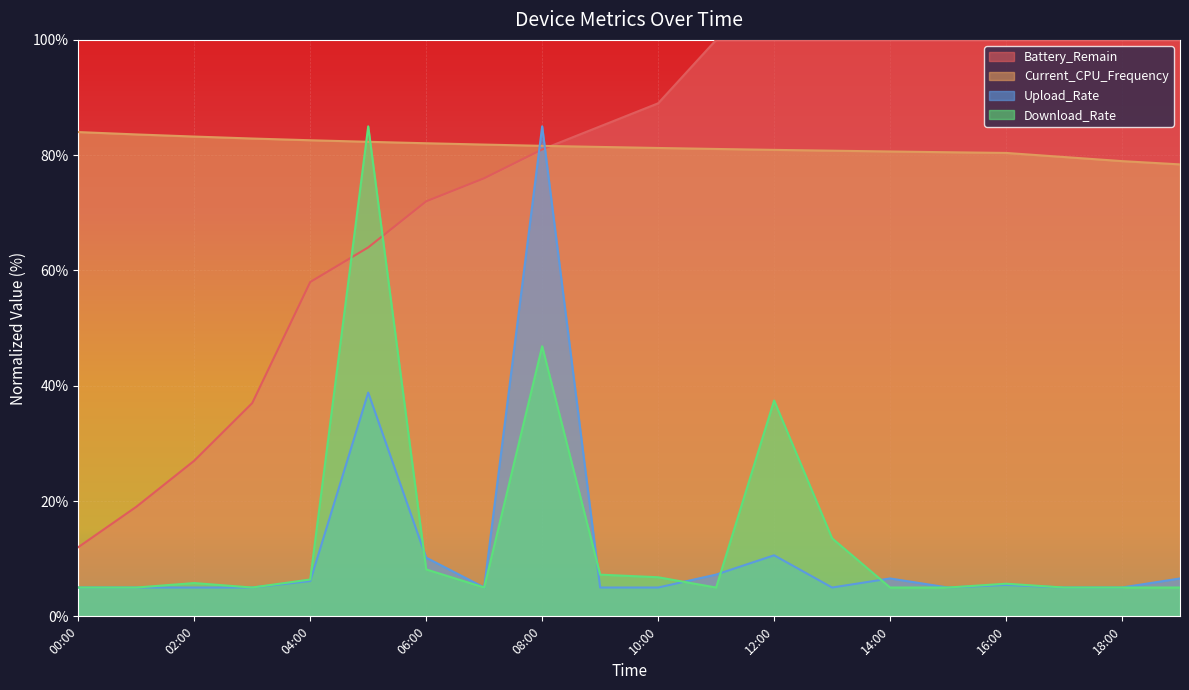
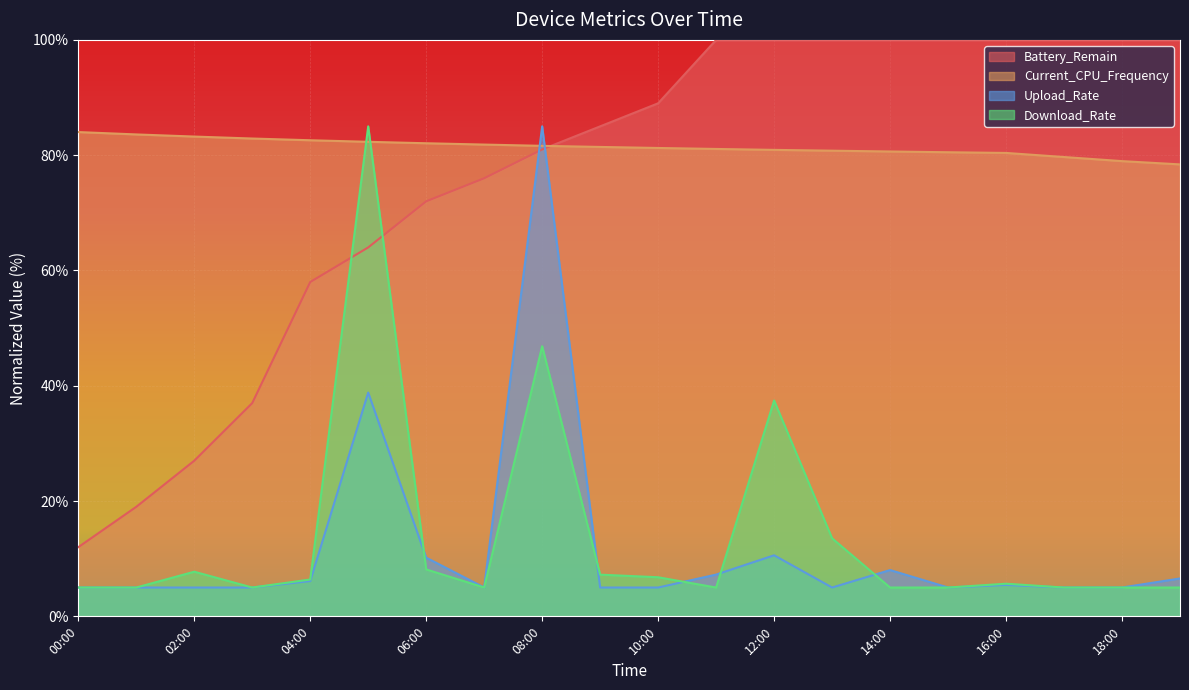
Download_Rate, 02:00: 6% -> 8%
Upload_Rate, 14:00: 7% -> 8%
